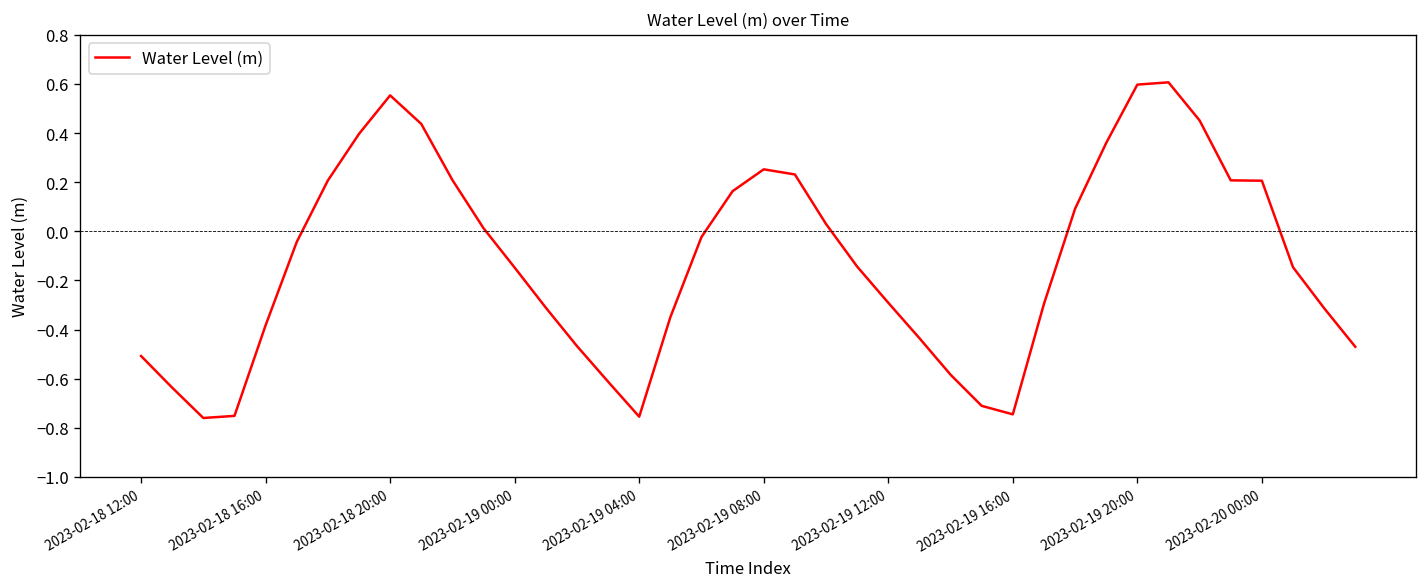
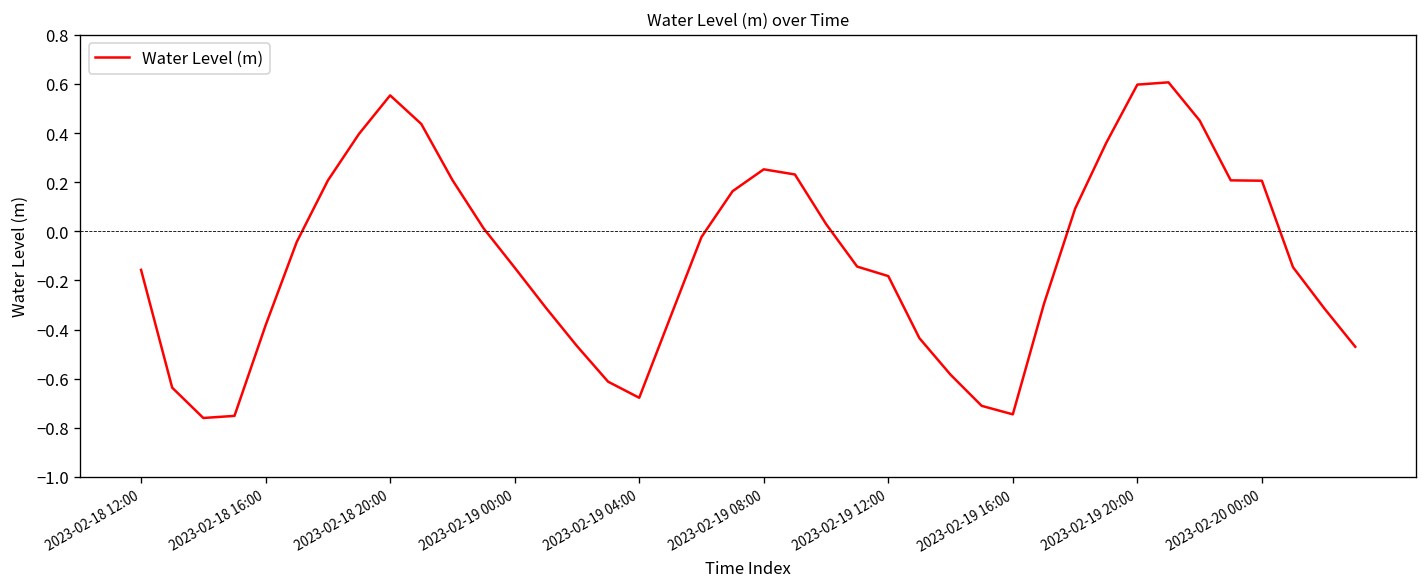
2023-02-18 12:00: -0.51 -> -0.16
2023-02-19 04:00: -0.75 -> -0.68
2023-02-19 12:00: -0.29 -> -0.18
